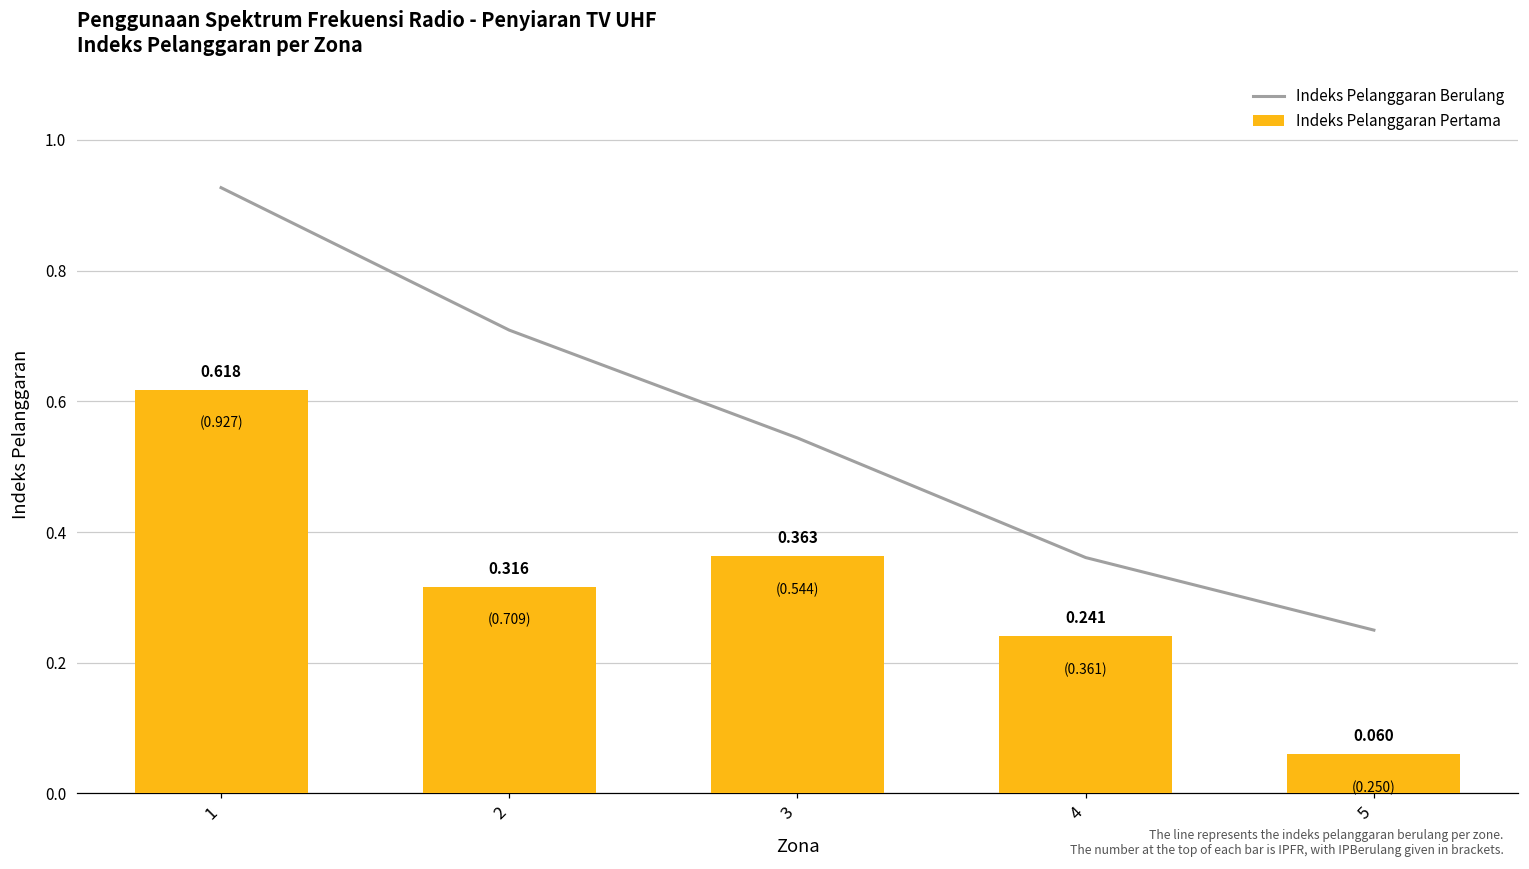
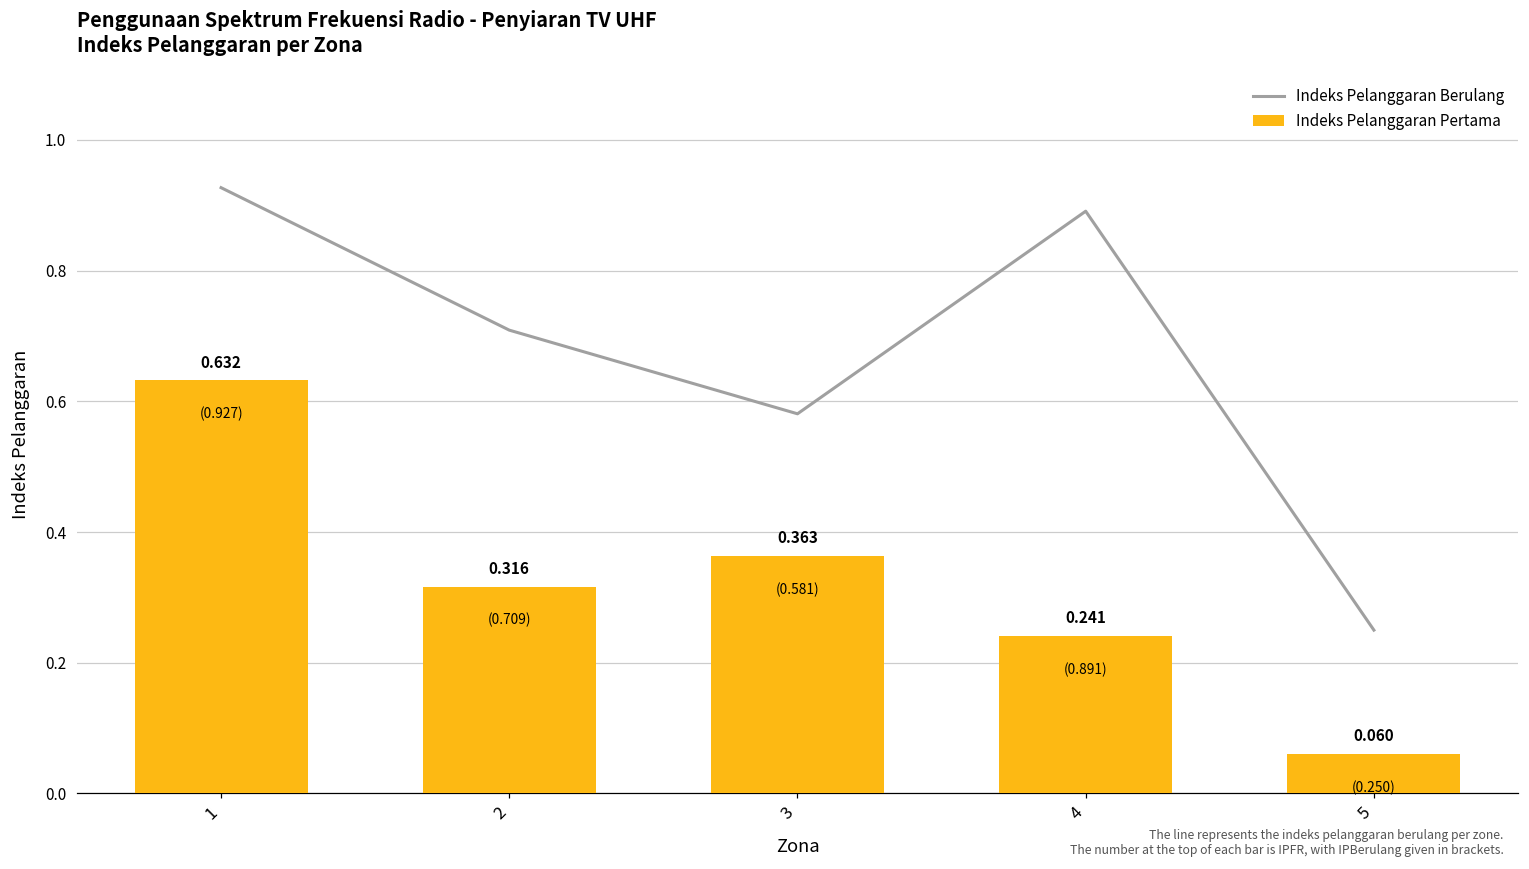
Indeks Pelanggaran Pertama, 1: 0.618 -> 0.632
Indeks Pelanggaran Berulang, 3: (0.544) -> (0.581)
Indeks Pelanggaran Berulang, 4: (0.361) -> (0.891)
